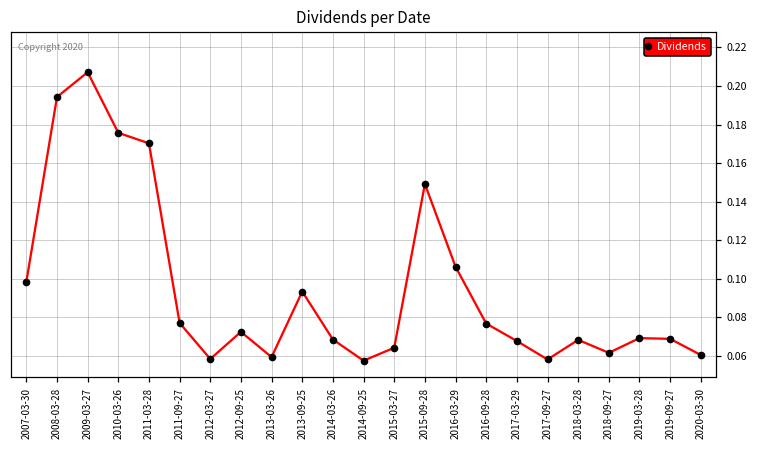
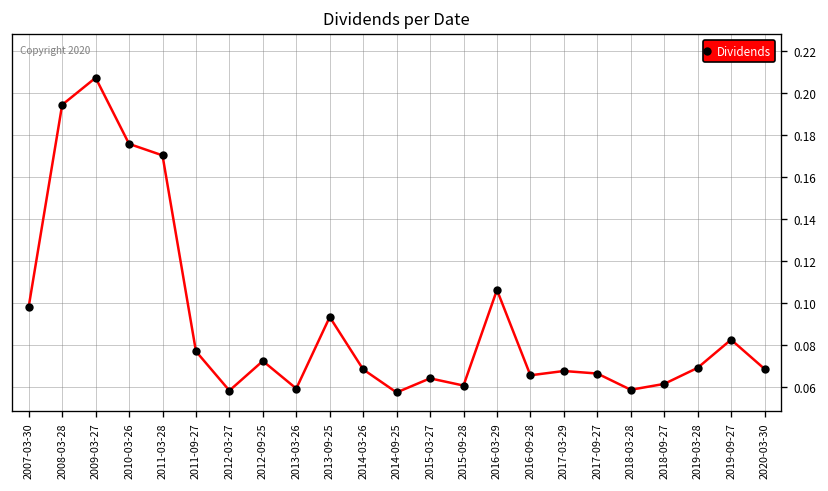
2015-09-28: 0.149 -> 0.061
2016-09-28: 0.077 -> 0.066
2017-09-27: 0.058 -> 0.067
2018-03-28: 0.068 -> 0.059
2019-09-27: 0.069 -> 0.083
2020-03-30: 0.061 -> 0.069
